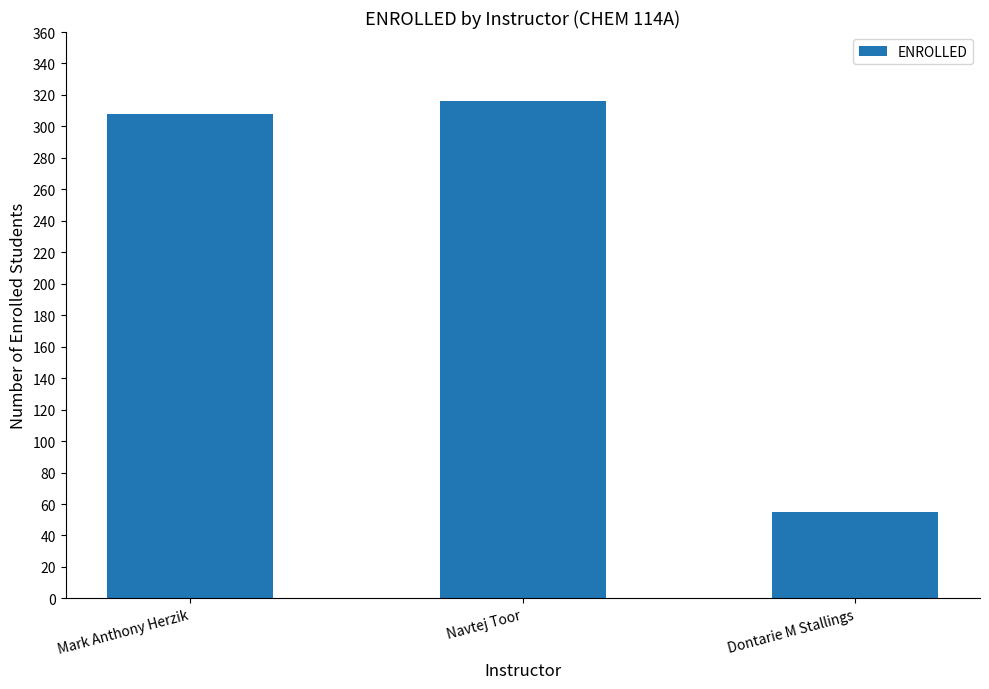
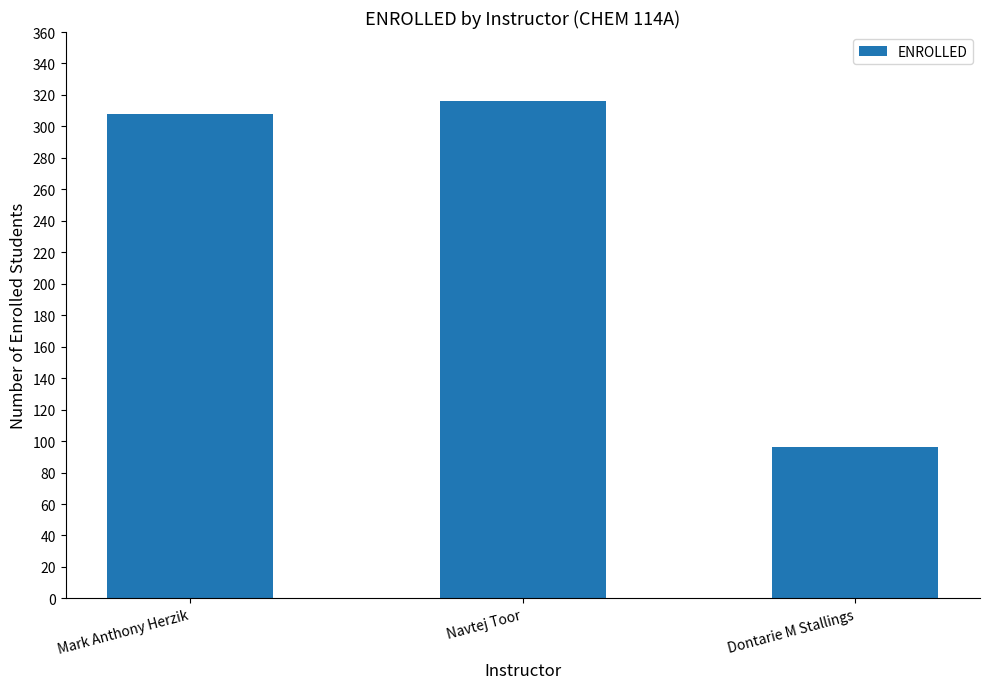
Dontarie M Stallings: 55 -> 96
